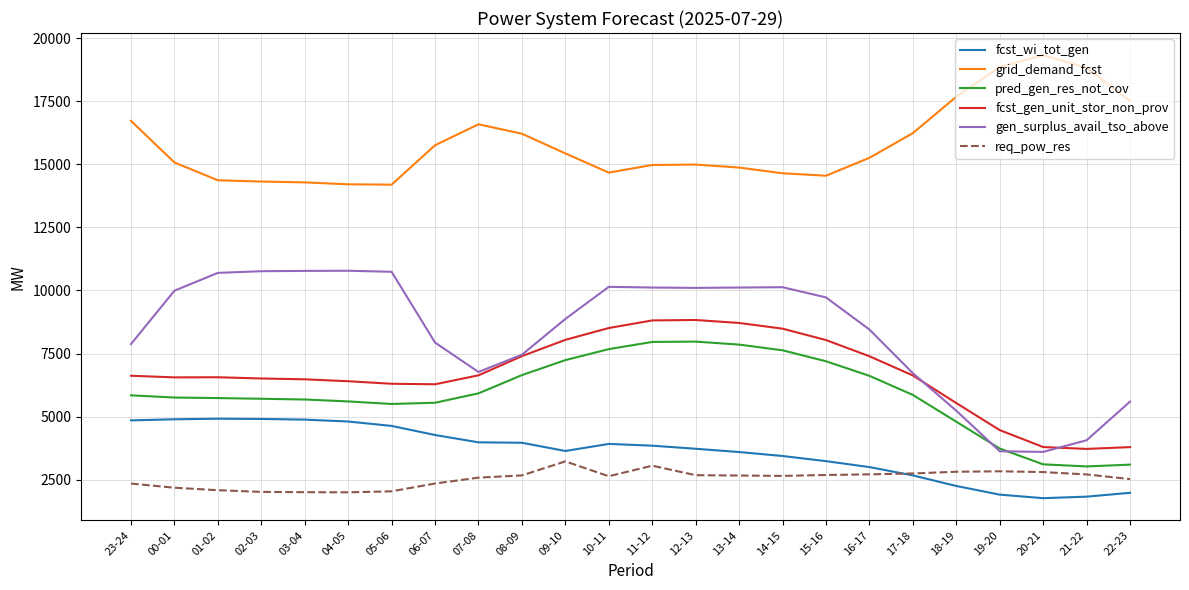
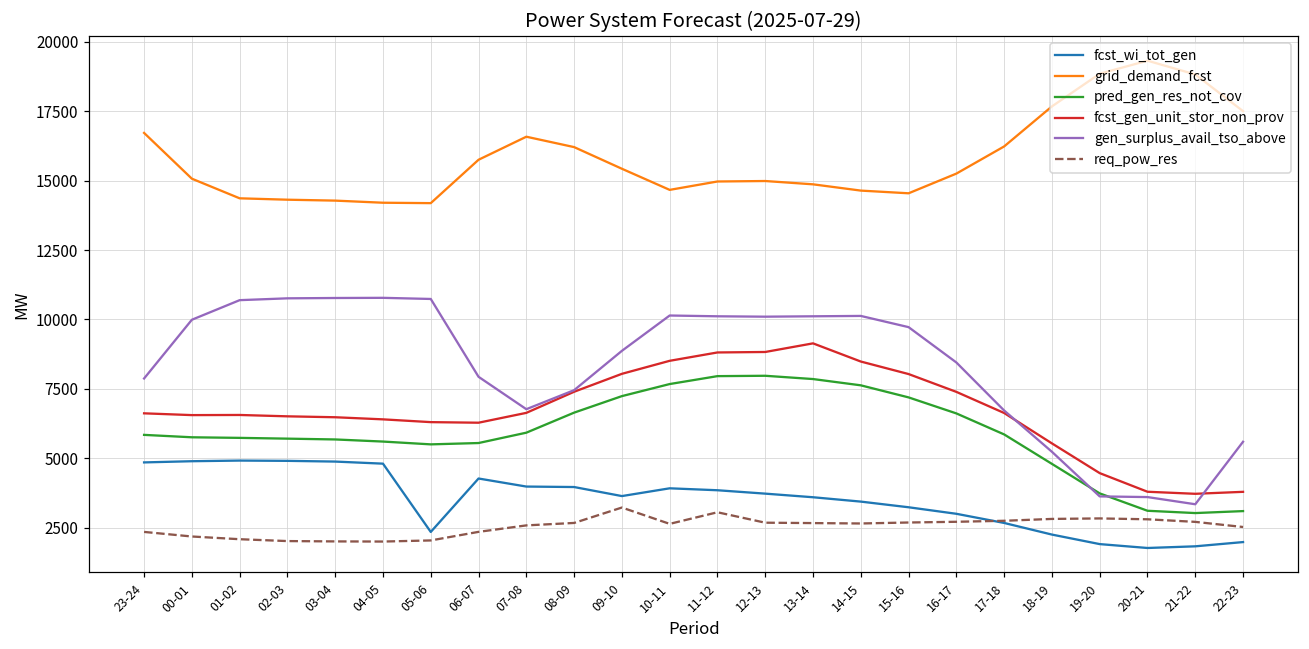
fcst_wi_tot_gen, 05-06: 4600 -> 2300
fcst_gen_unit_stor_non_prov, 13-14: 8700 -> 9100
gen_surplus_avail_tso_above, 21-22: 4100 -> 3300
